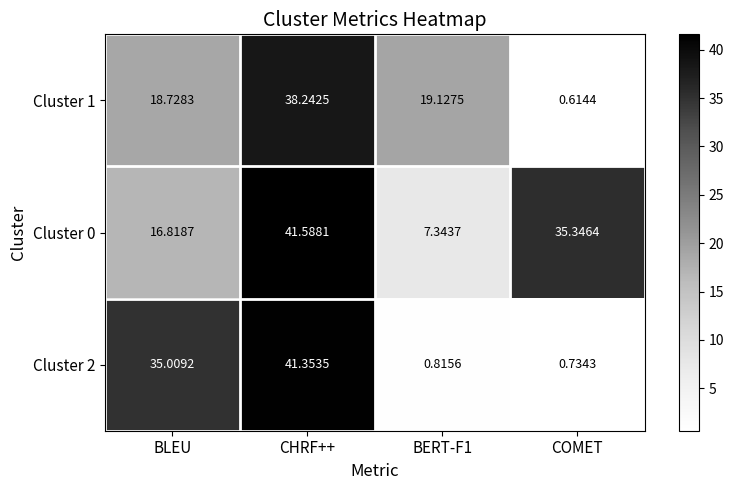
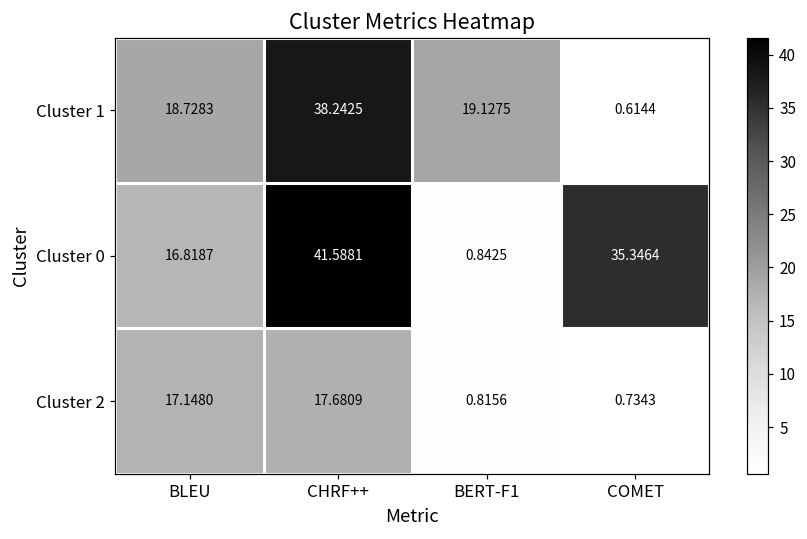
Cluster 0, BERT-F1: 7.3437 -> 0.8425
Cluster 2, BLEU: 35.0092 -> 17.1480
Cluster 2, CHRF++: 41.3535 -> 17.6809
